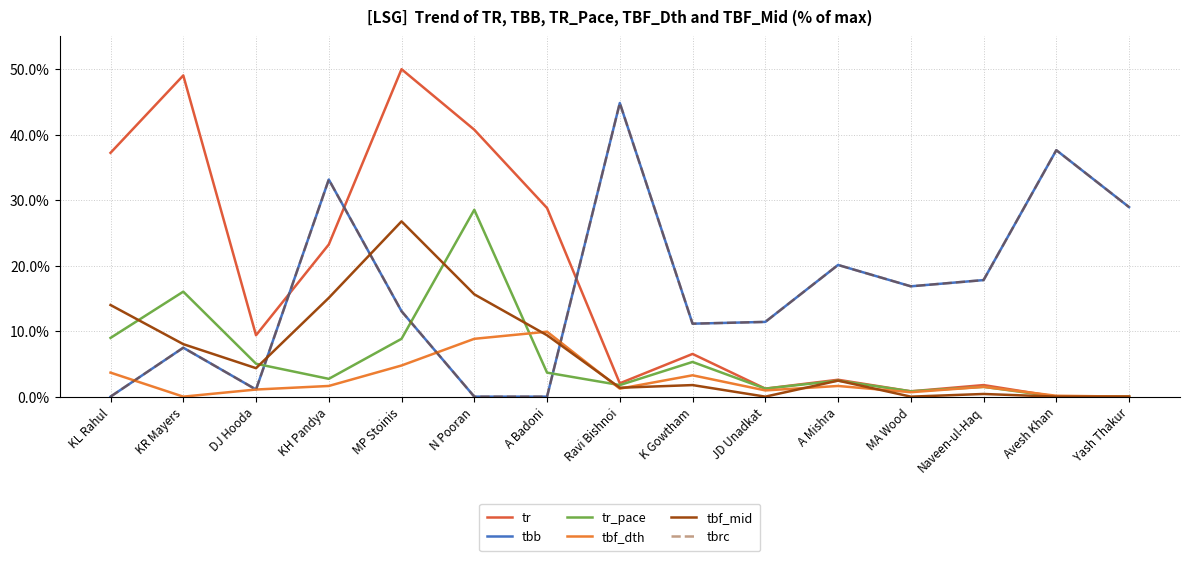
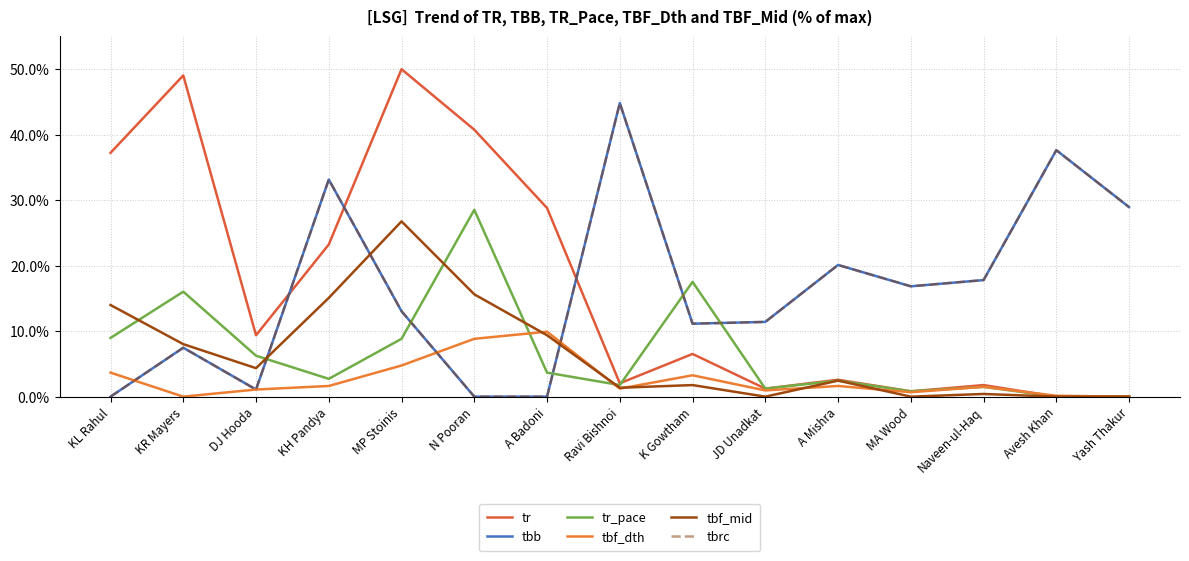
tr_pace, DJ Hooda: 5% -> 6%
tr_pace, K Gowtham: 5% -> 18%
